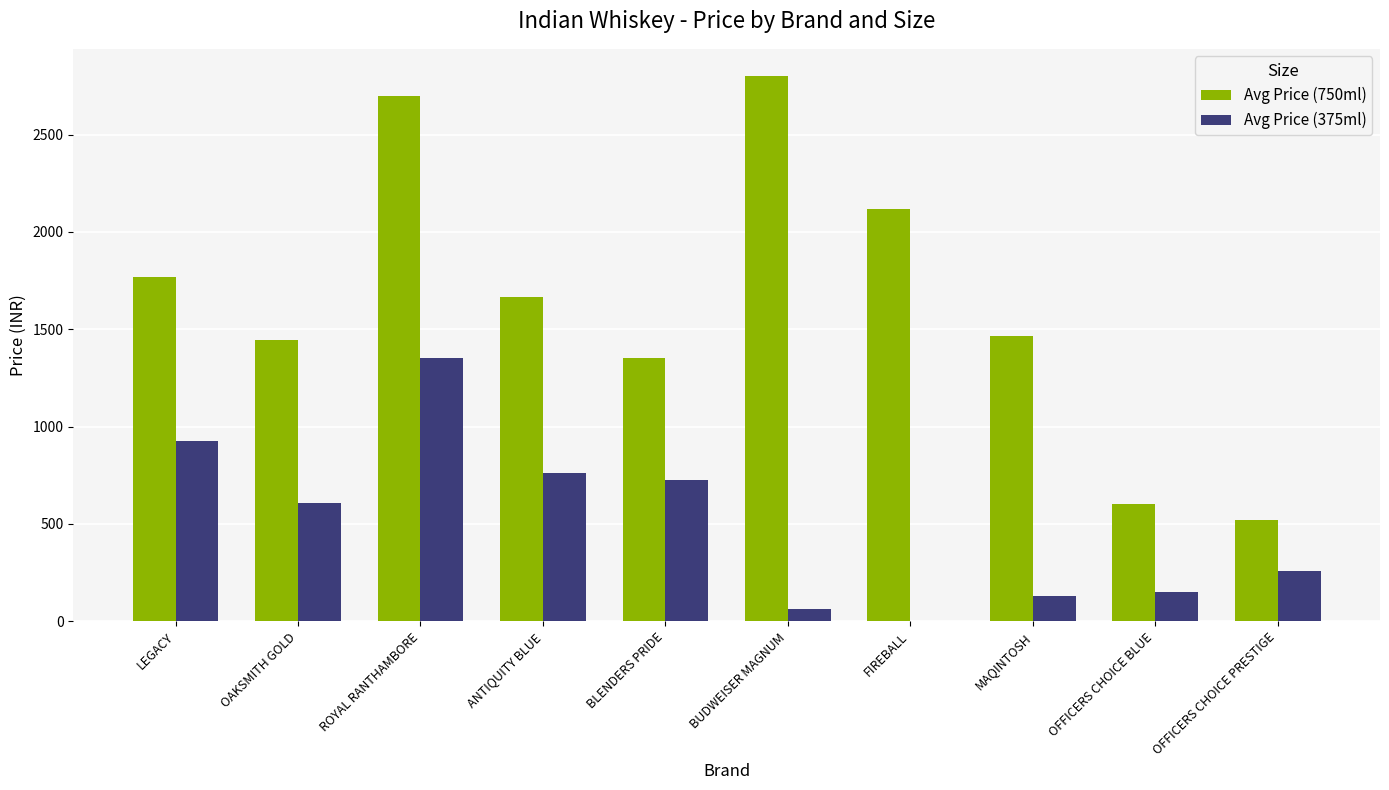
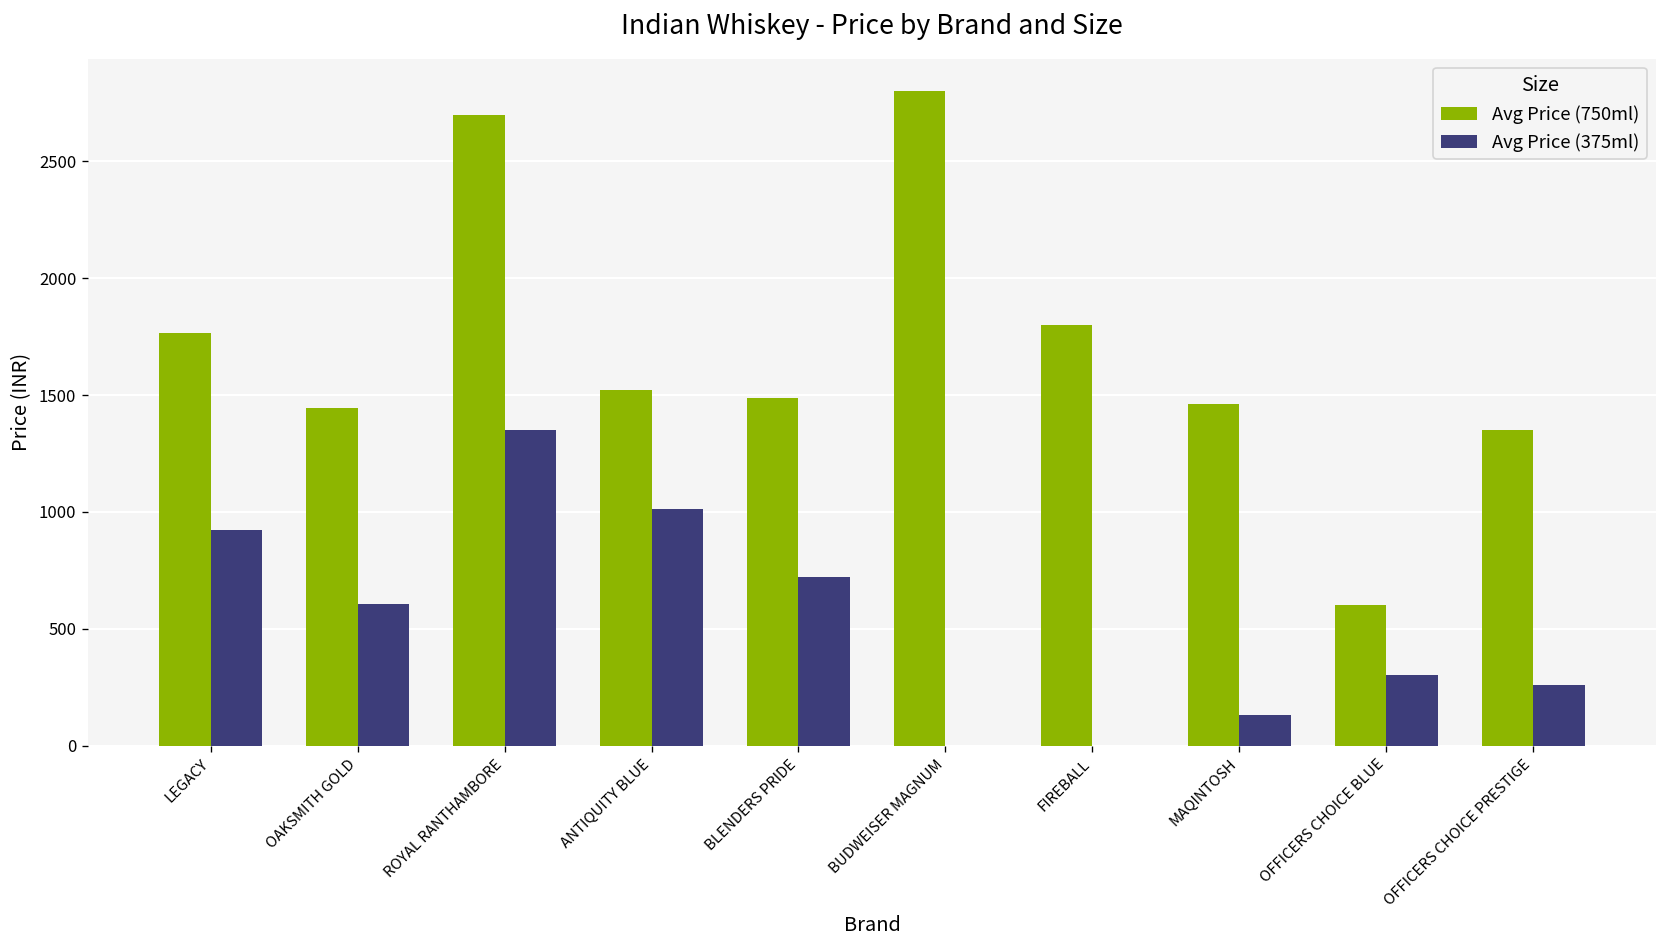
Avg Price (750ml), ANTIQUITY BLUE: 1670 -> 1520
Avg Price (375ml), ANTIQUITY BLUE: 760 -> 1010
Avg Price (750ml), BLENDERS PRIDE: 1350 -> 1490
Avg Price (375ml), BUDWEISER MAGNUM: 70 -> 0
Avg Price (750ml), FIREBALL: 2120 -> 1800
Avg Price (375ml), OFFICERS CHOICE BLUE: 150 -> 300
Avg Price (750ml), OFFICERS CHOICE PRESTIGE: 520 -> 1350
